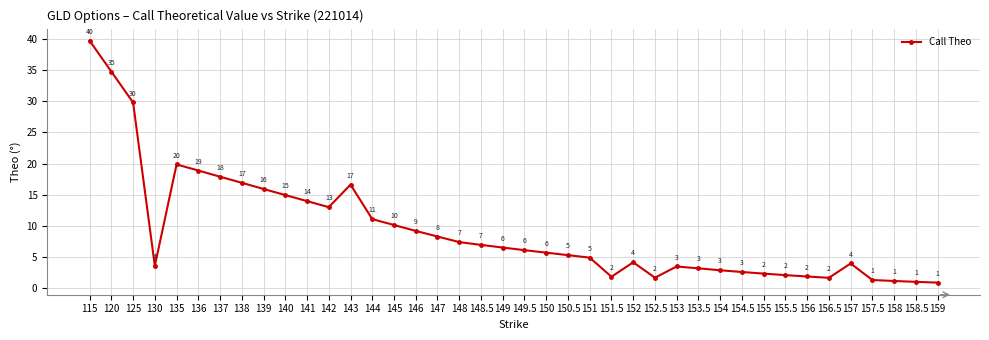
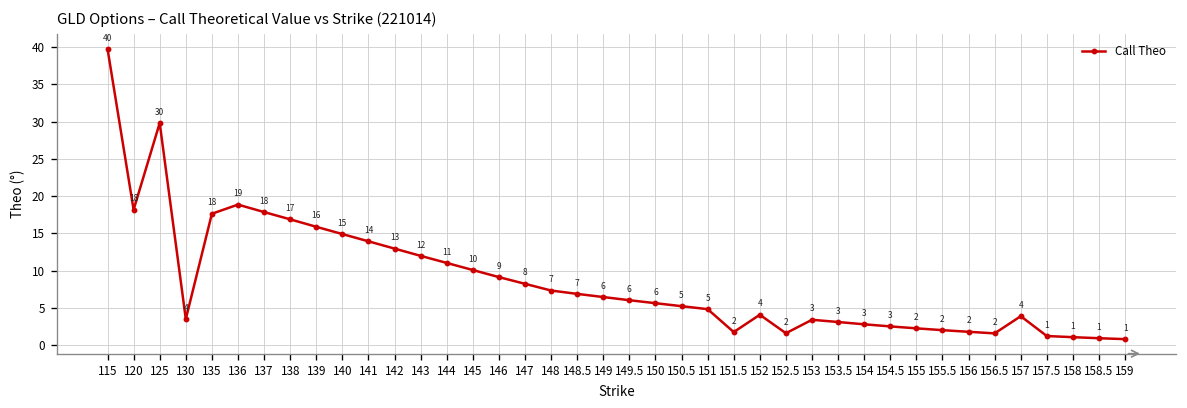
120: 35 -> 18
135: 20 -> 18
143: 17 -> 12
